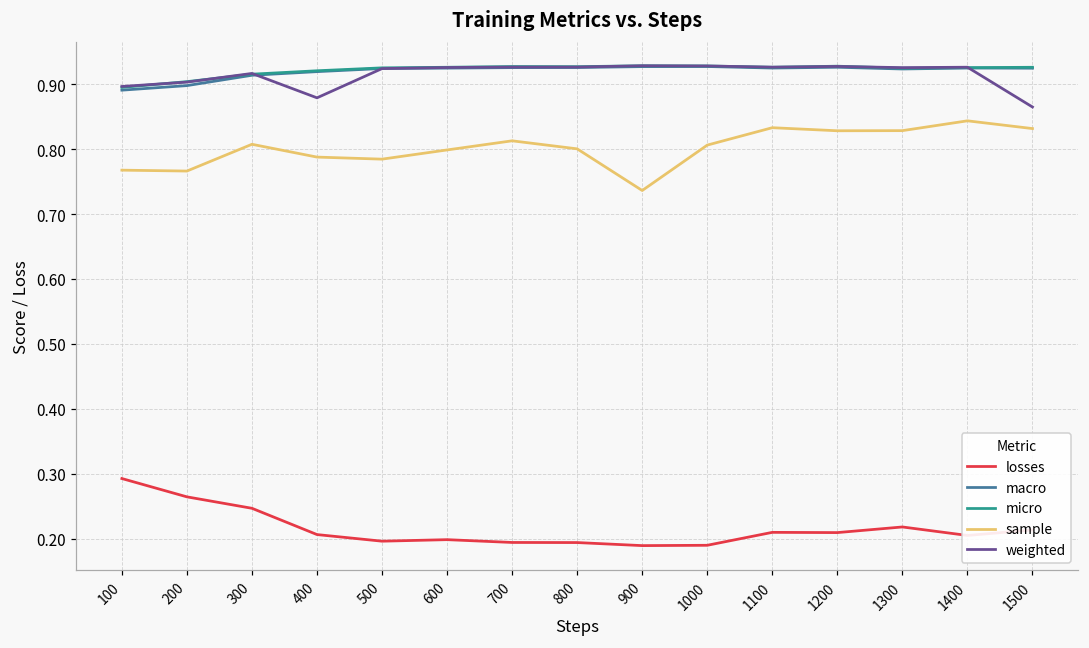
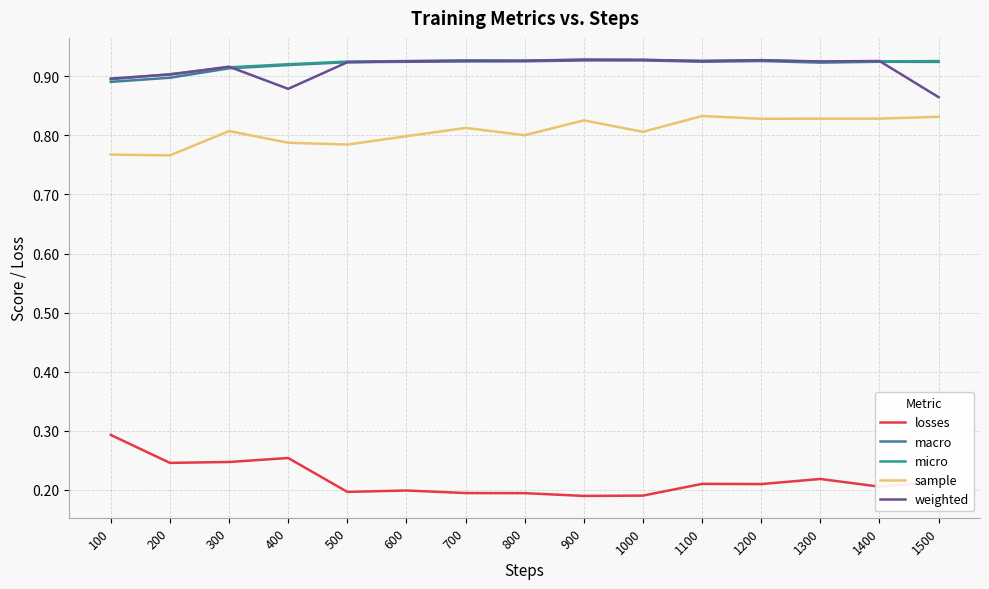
losses, 200: 0.26 -> 0.25
losses, 400: 0.21 -> 0.25
sample, 900: 0.74 -> 0.83
sample, 1400: 0.84 -> 0.83
